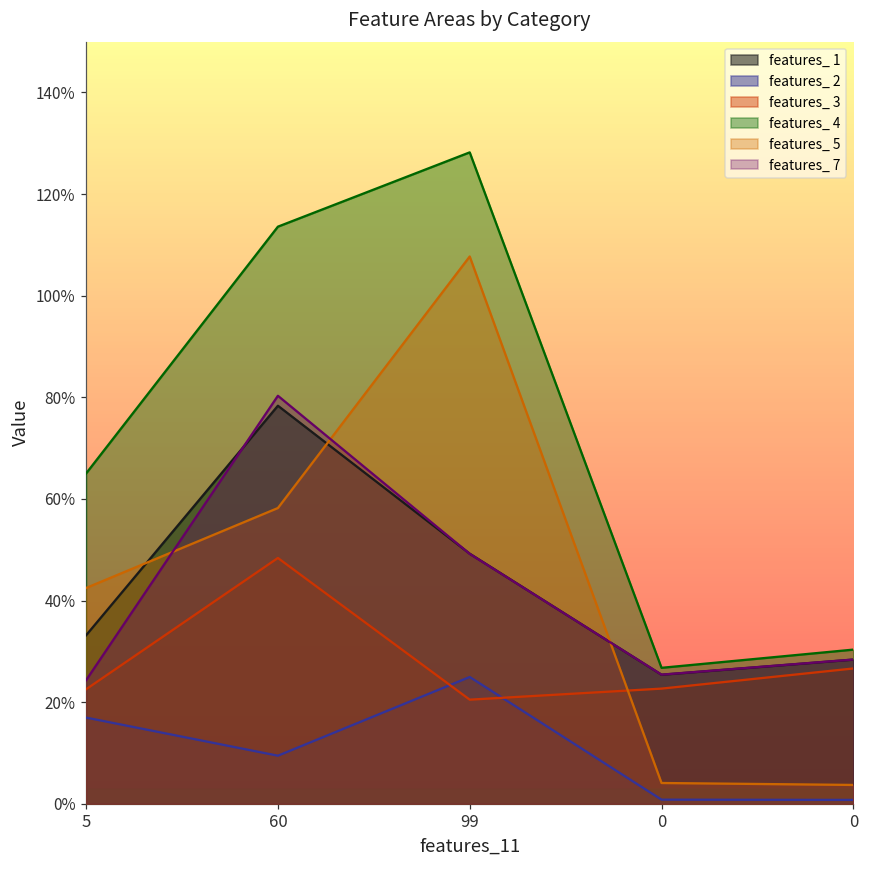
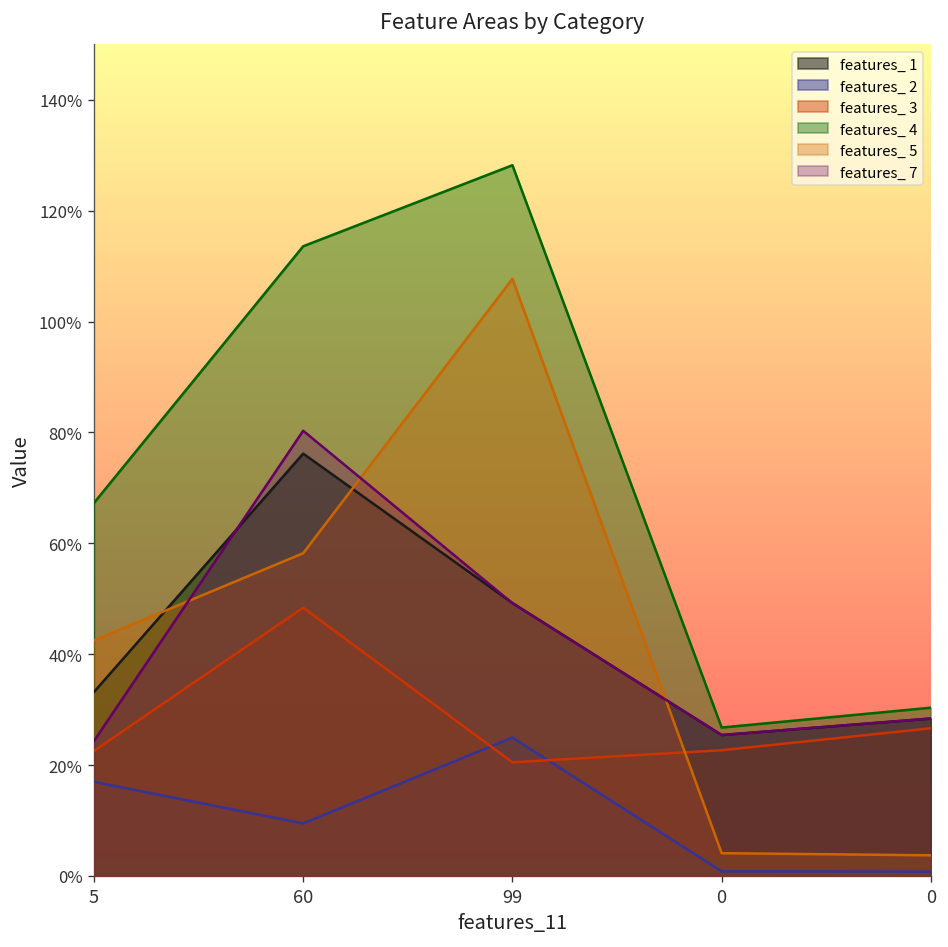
features_ 4, 5: 65% -> 67%
features_ 1, 60: 78% -> 76%
